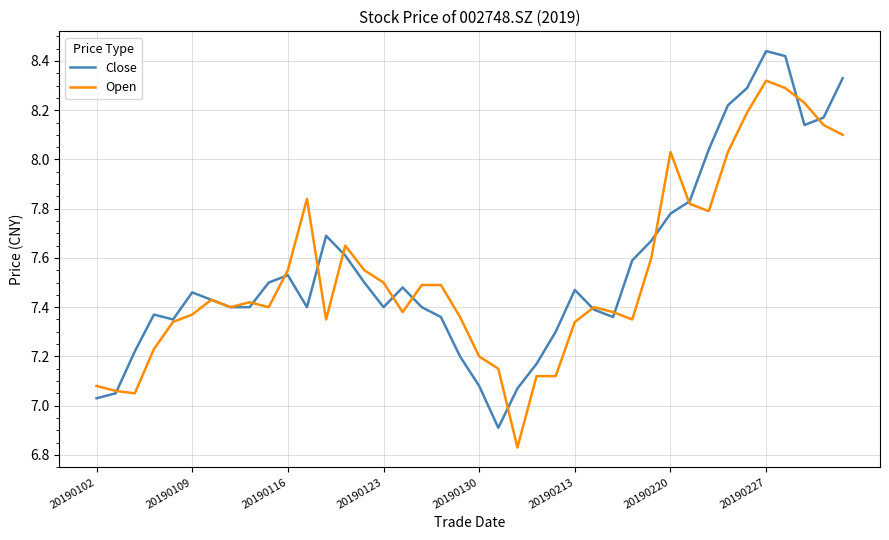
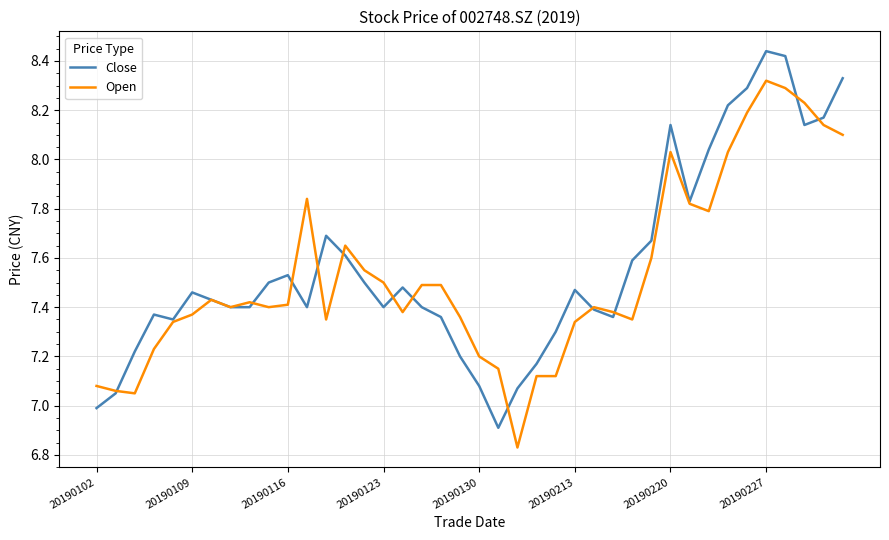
Close, 20190102: 7.03 -> 6.99
Open, 20190116: 7.55 -> 7.41
Close, 20190220: 7.78 -> 8.14
